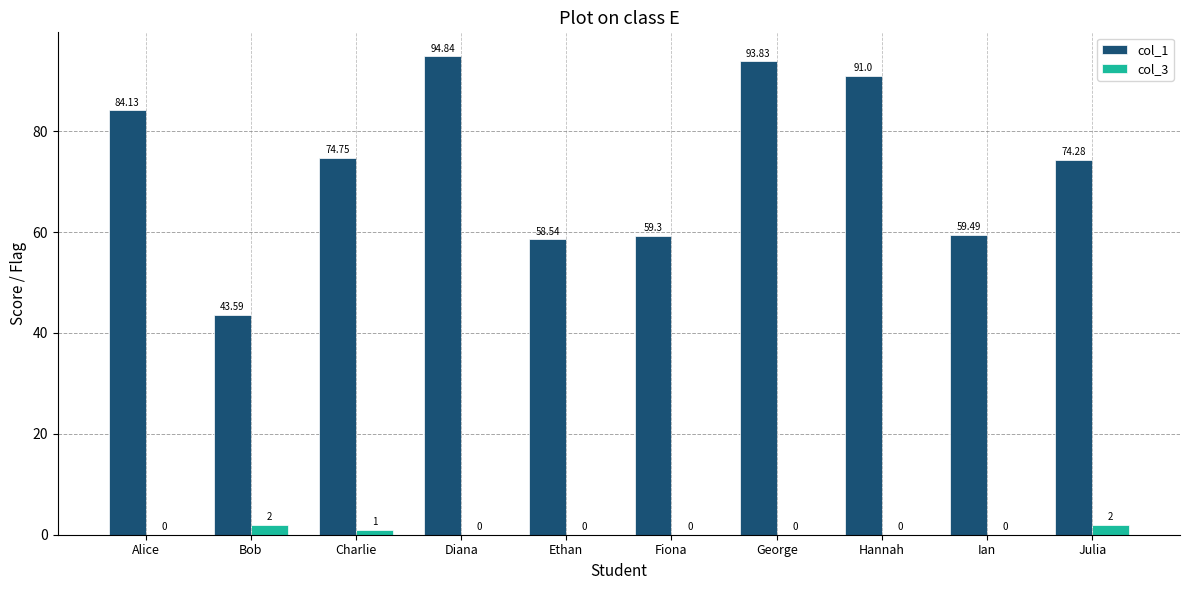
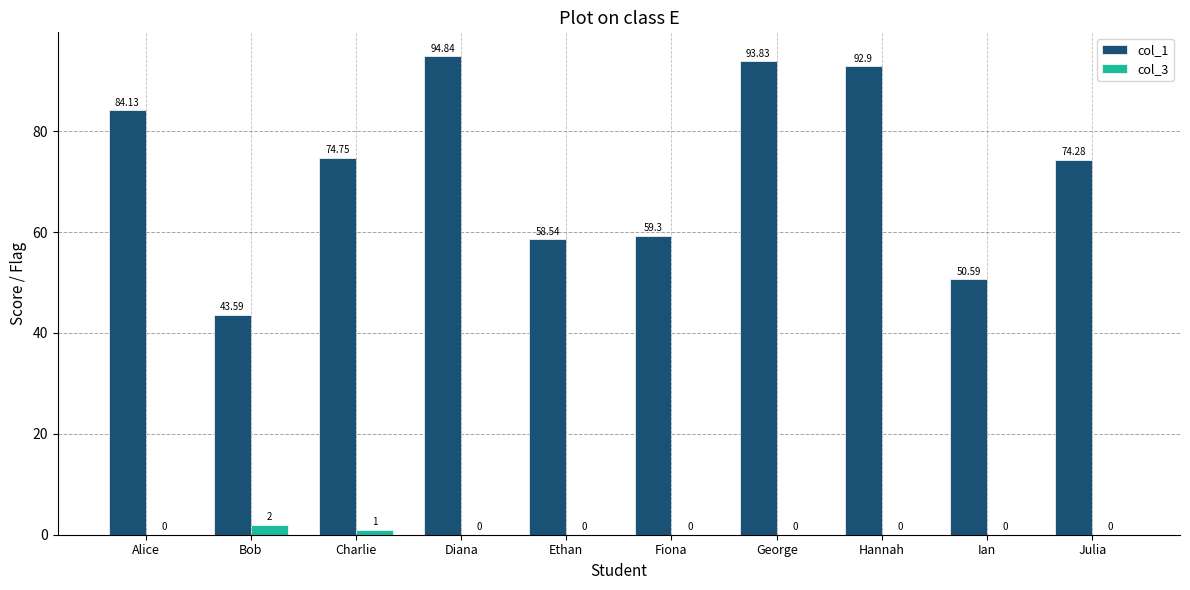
col_1, Hannah: 91.0 -> 92.9
col_1, Ian: 59.49 -> 50.59
col_3, Julia: 2 -> 0
